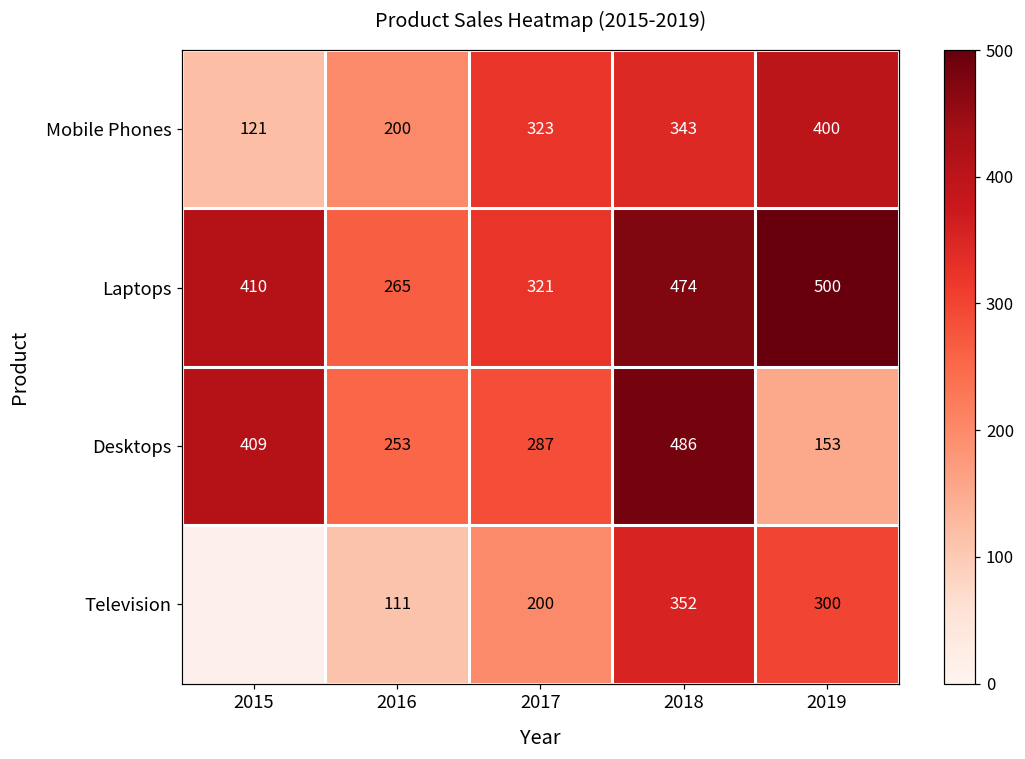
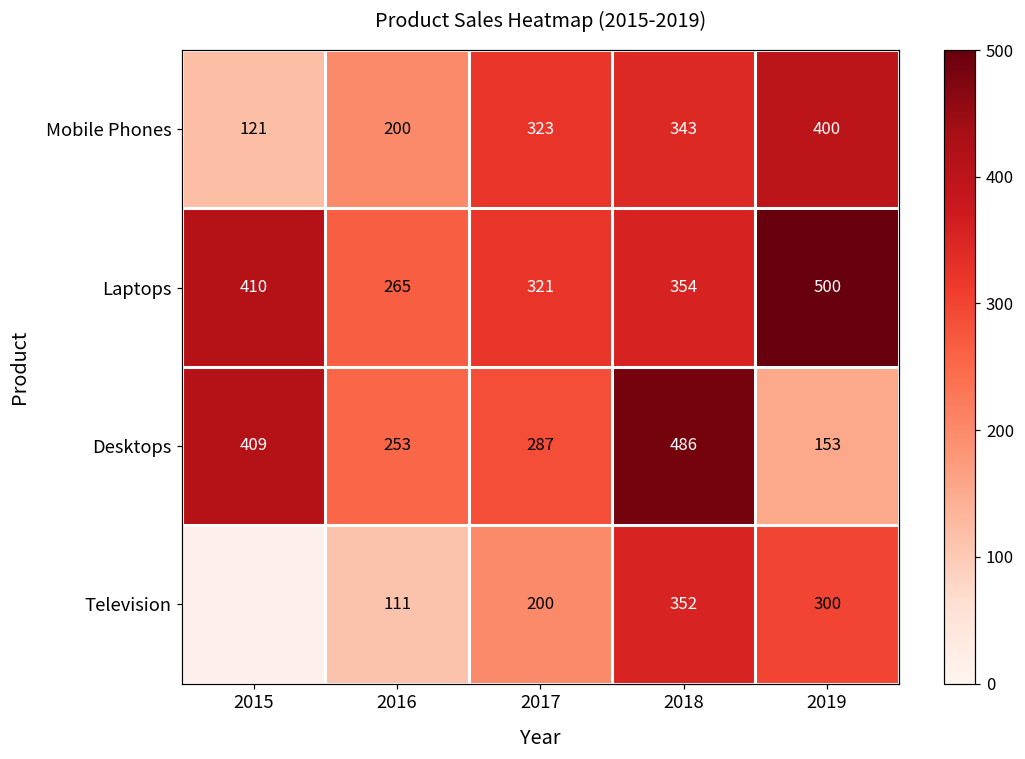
Laptops, 2018: 474 -> 354
